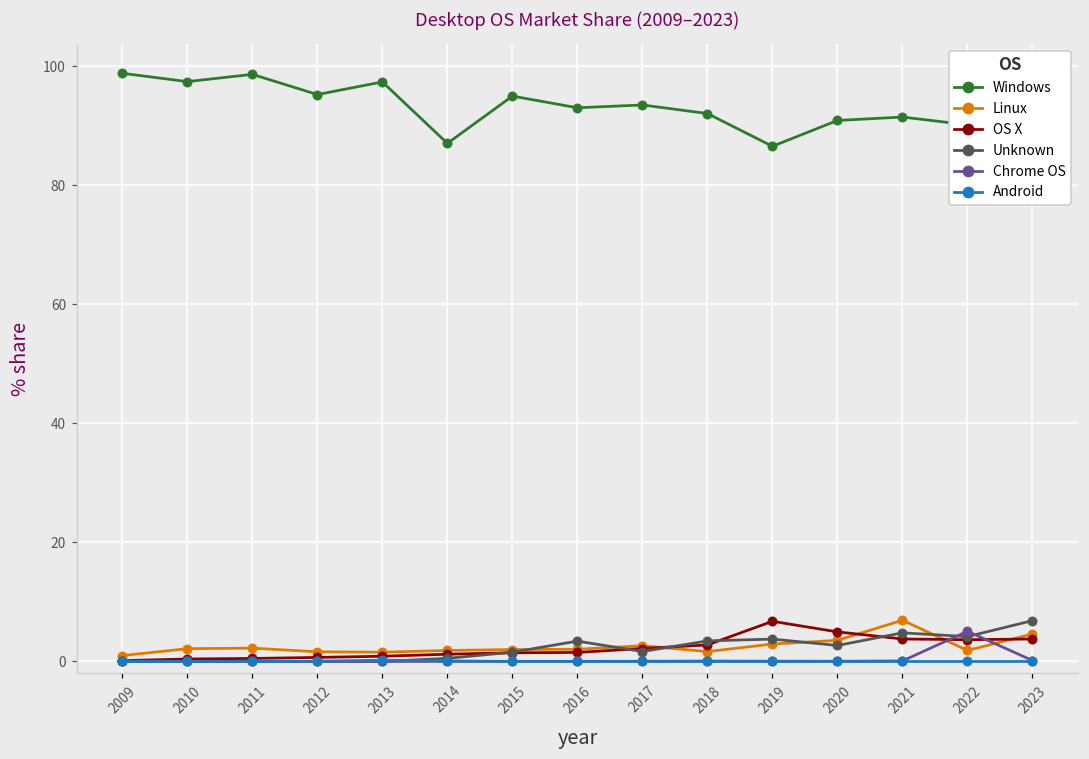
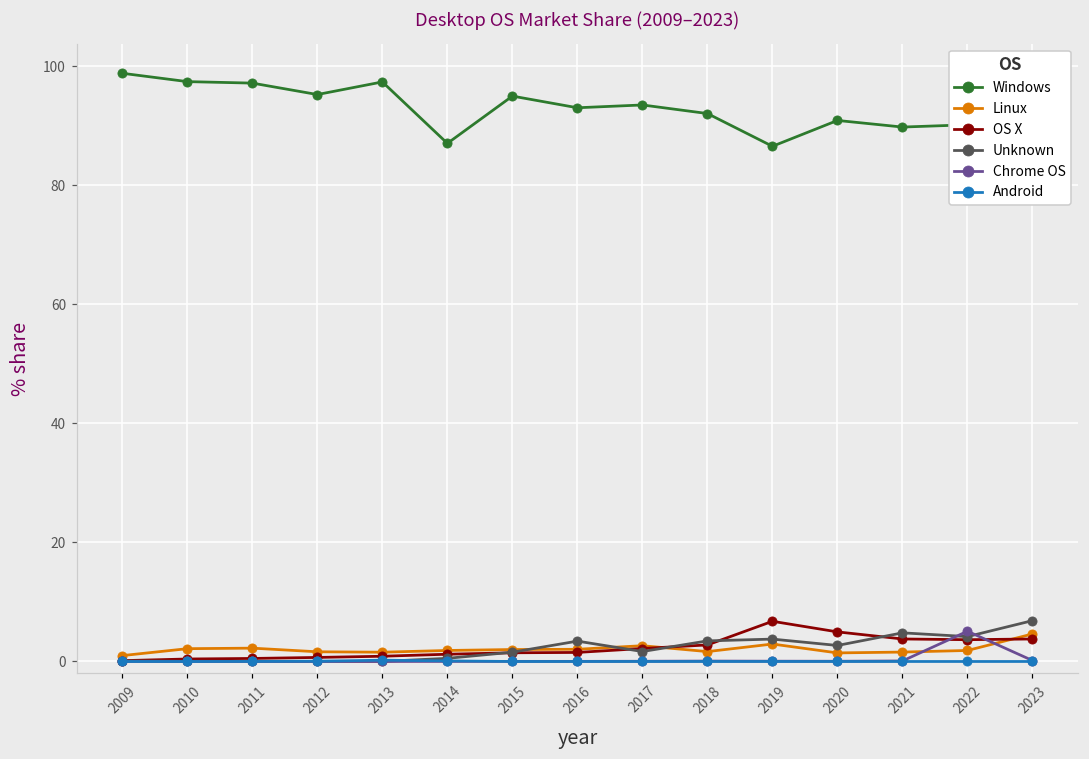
Windows, 2011: 99 -> 97
Linux, 2020: 4 -> 1
Windows, 2021: 91 -> 90
Linux, 2021: 7 -> 2
